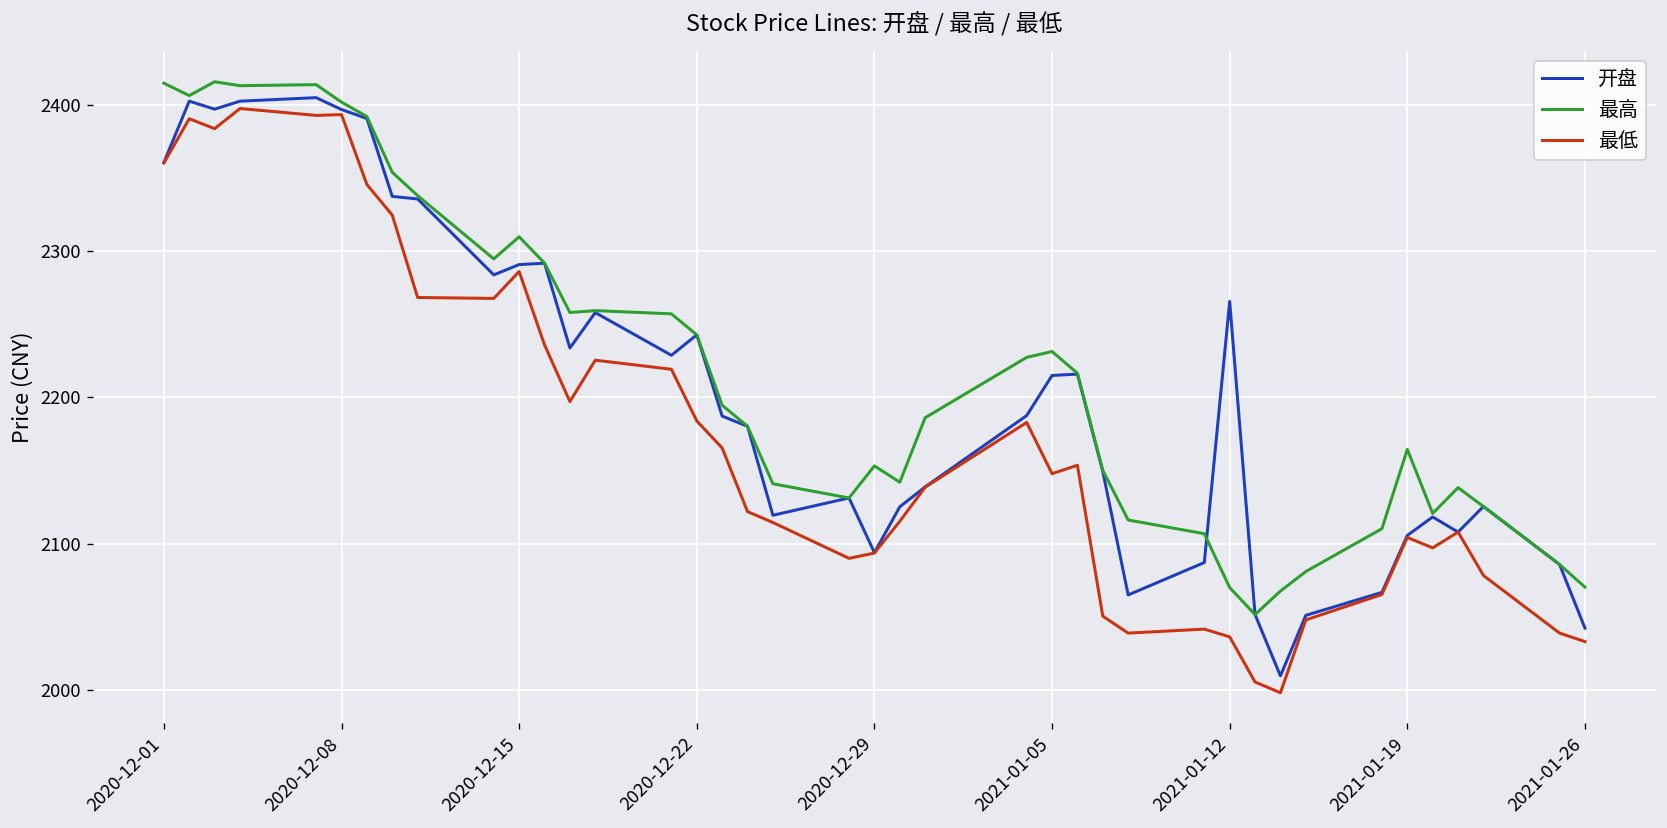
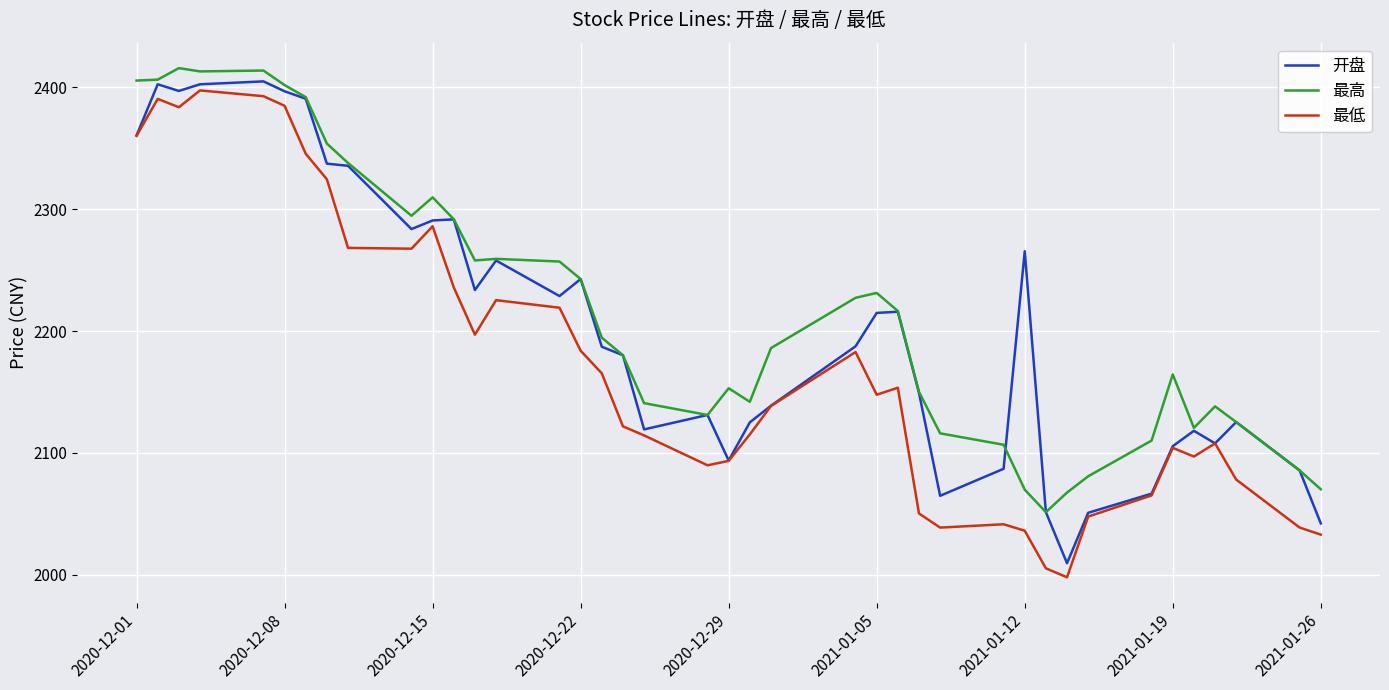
最高, 2020-12-01: 2415 -> 2406
最低, 2020-12-08: 2393 -> 2385
